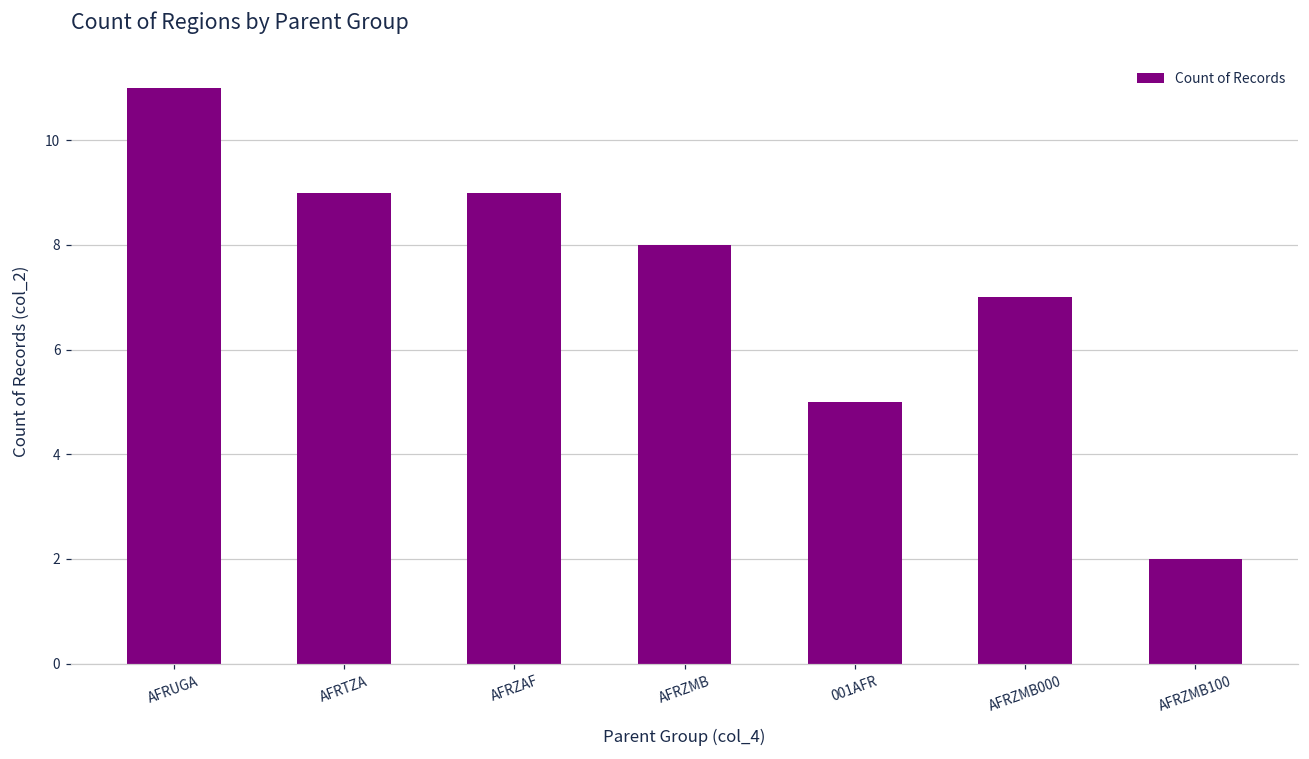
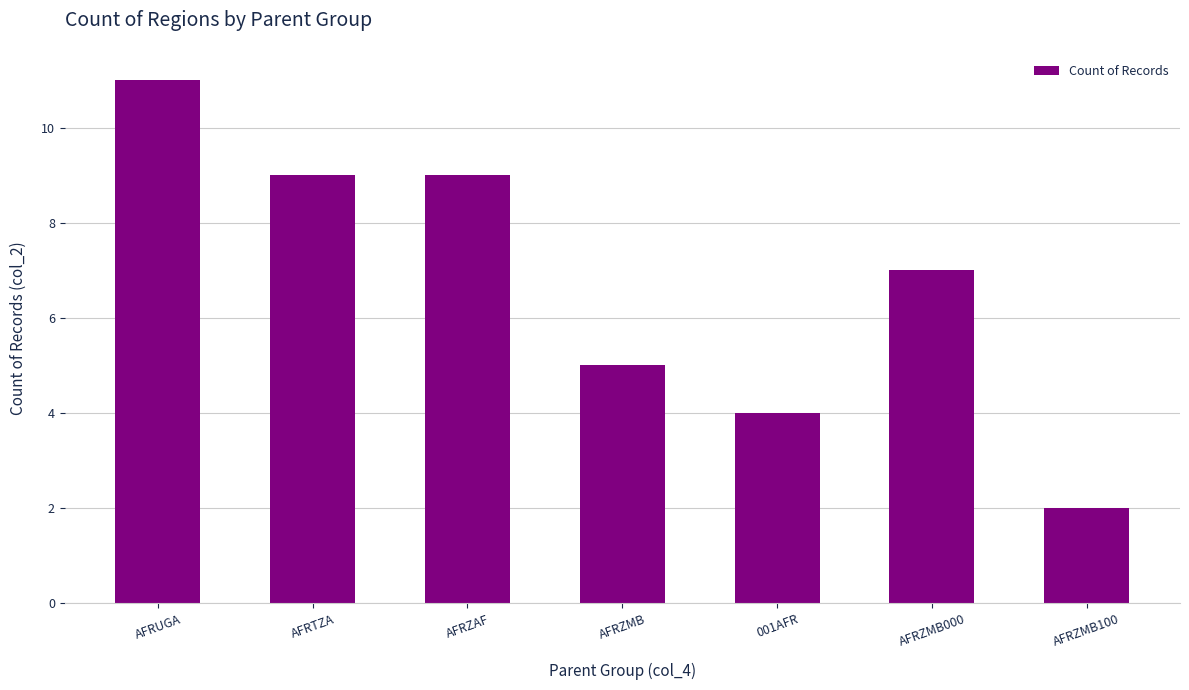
AFRZMB: 8 -> 5
001AFR: 5 -> 4
